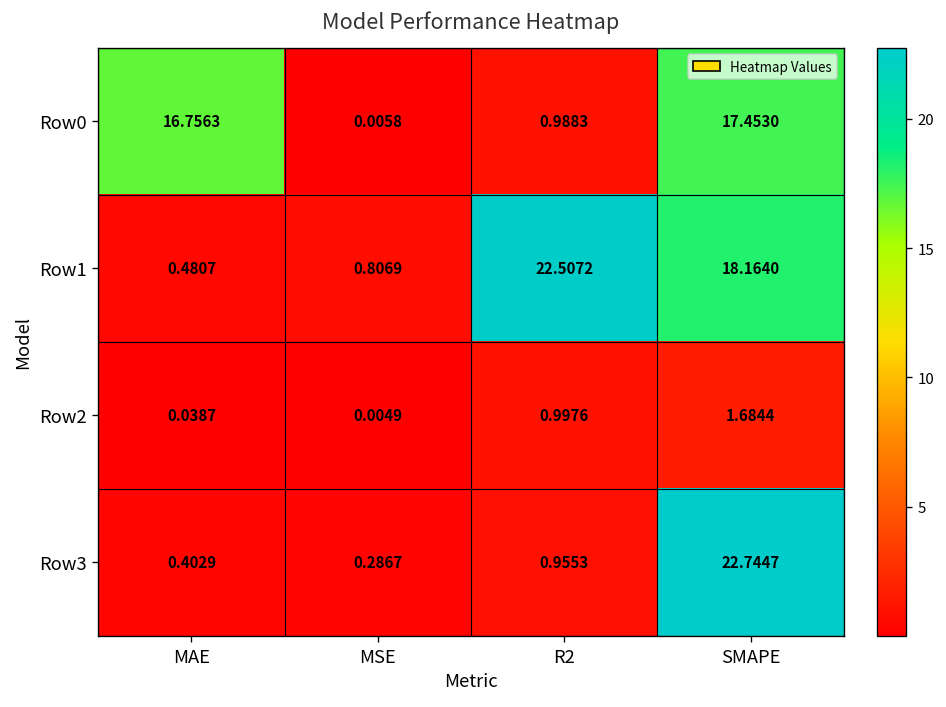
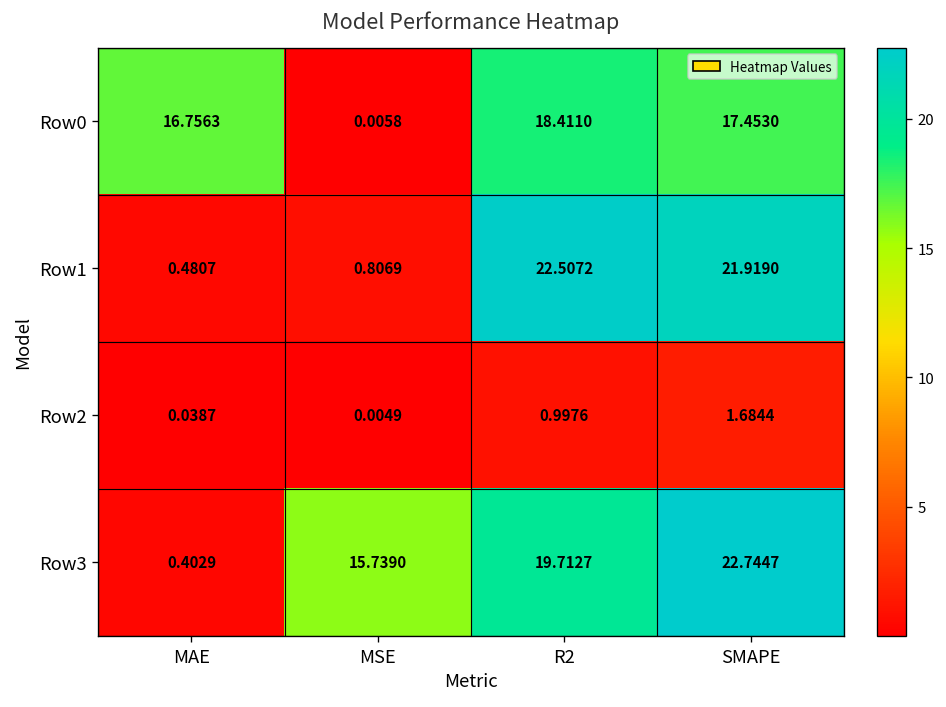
Row0, R2: 0.9883 -> 18.4110
Row1, SMAPE: 18.1640 -> 21.9190
Row3, MSE: 0.2867 -> 15.7390
Row3, R2: 0.9553 -> 19.7127
